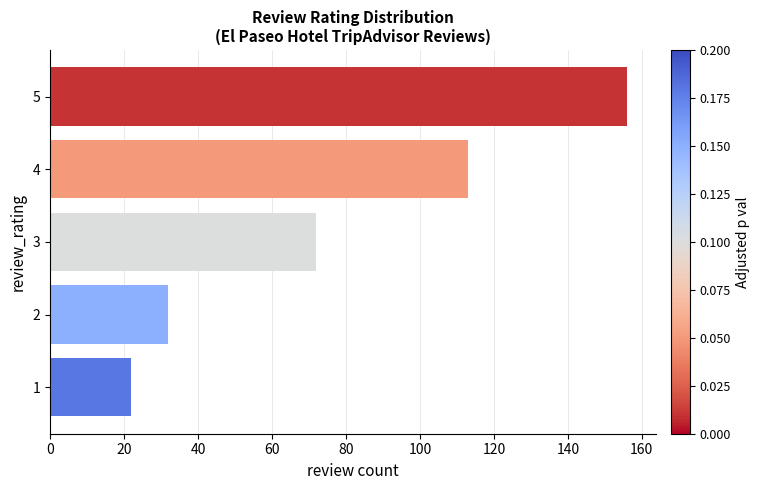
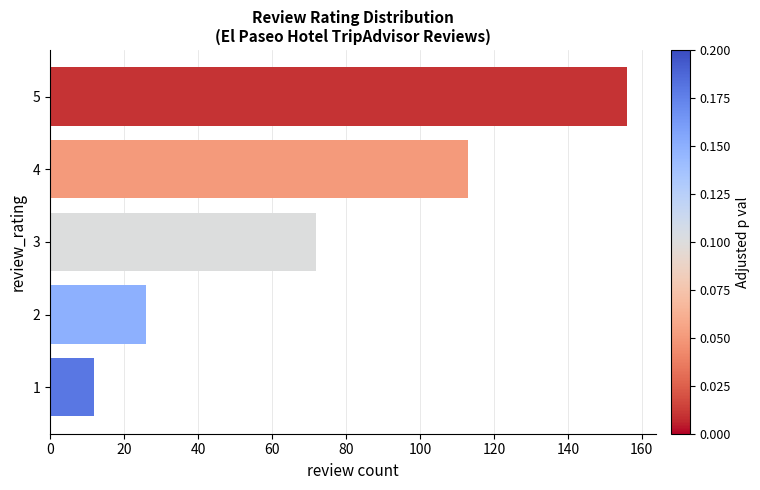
2: 32 -> 26
1: 22 -> 12
